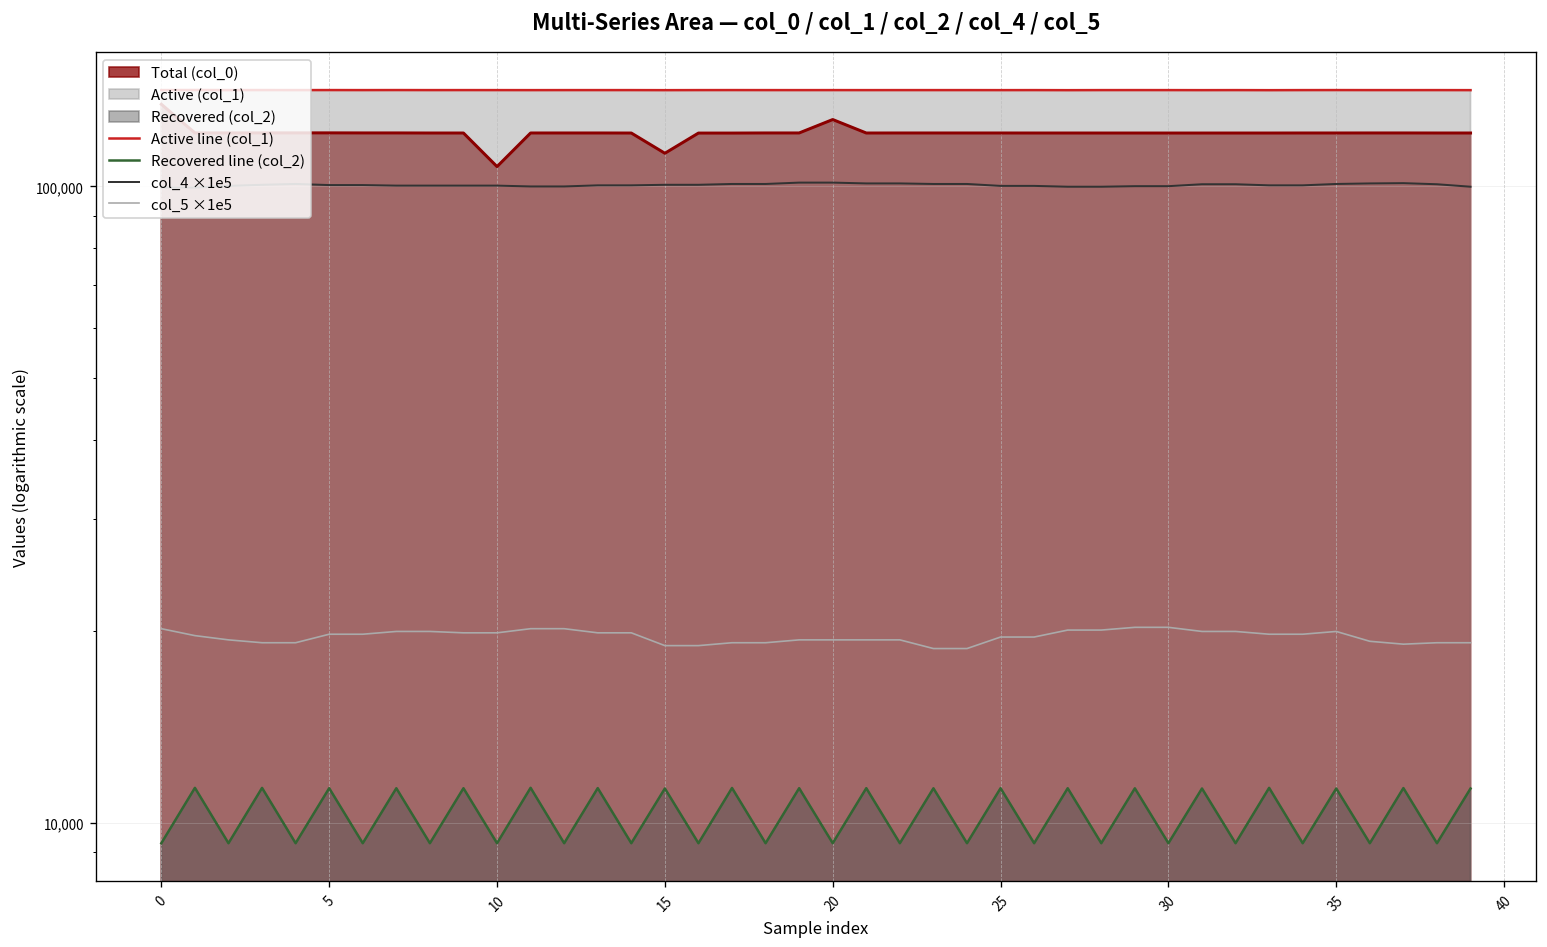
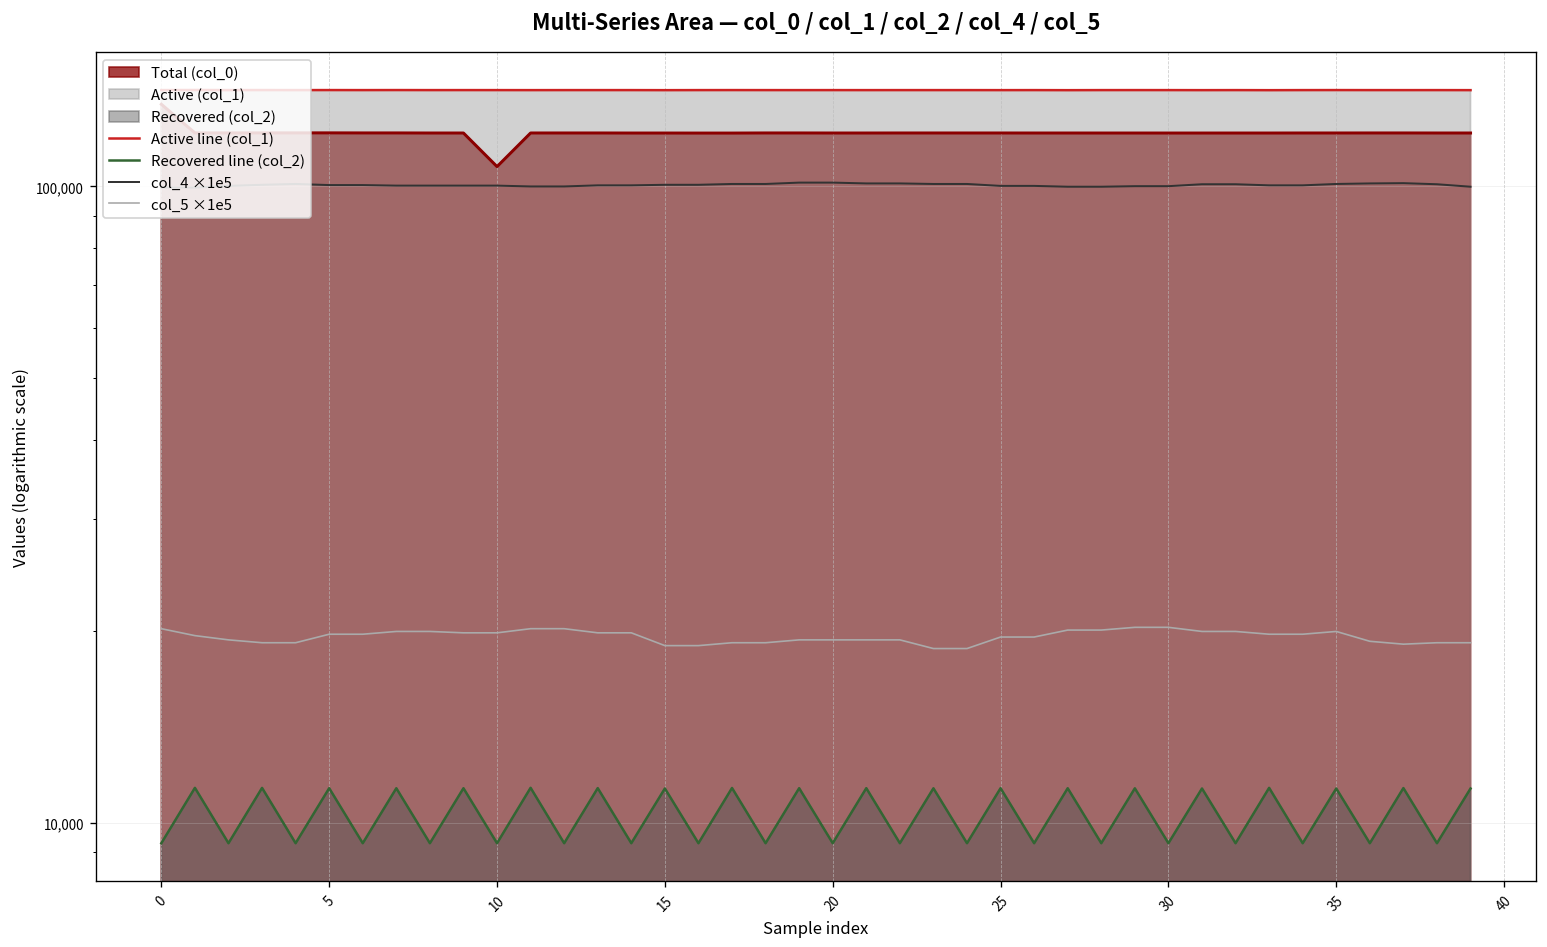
Total (col_0), 15: 113,000 -> 121,000
Total (col_0), 20: 127,000 -> 121,000
